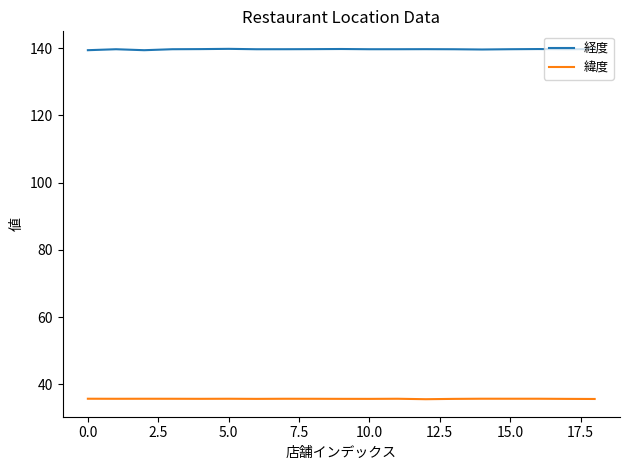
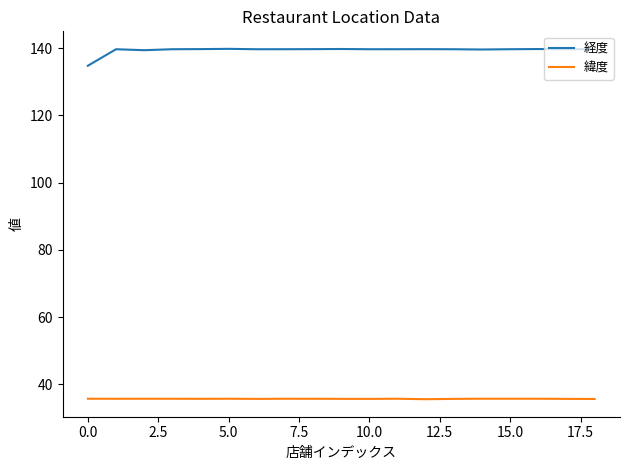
経度, 0.0: 139 -> 135
